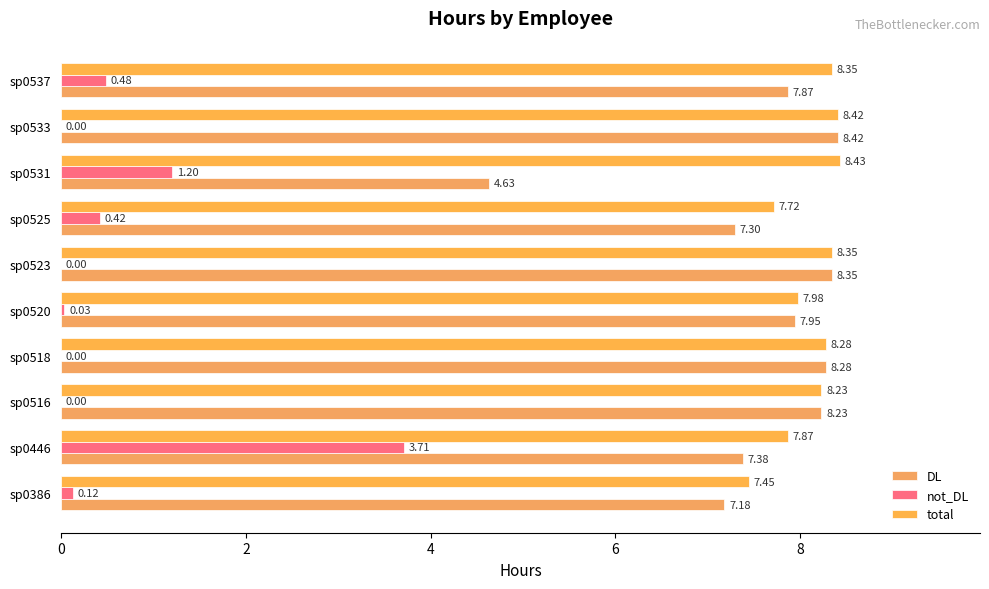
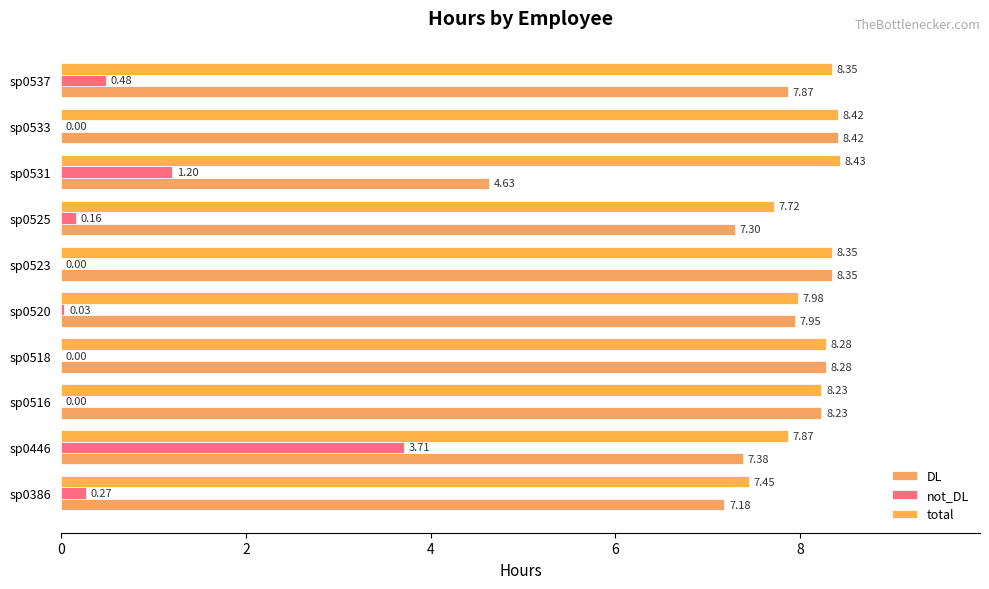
not_DL, sp0525: 0.42 -> 0.16
not_DL, sp0386: 0.12 -> 0.27
